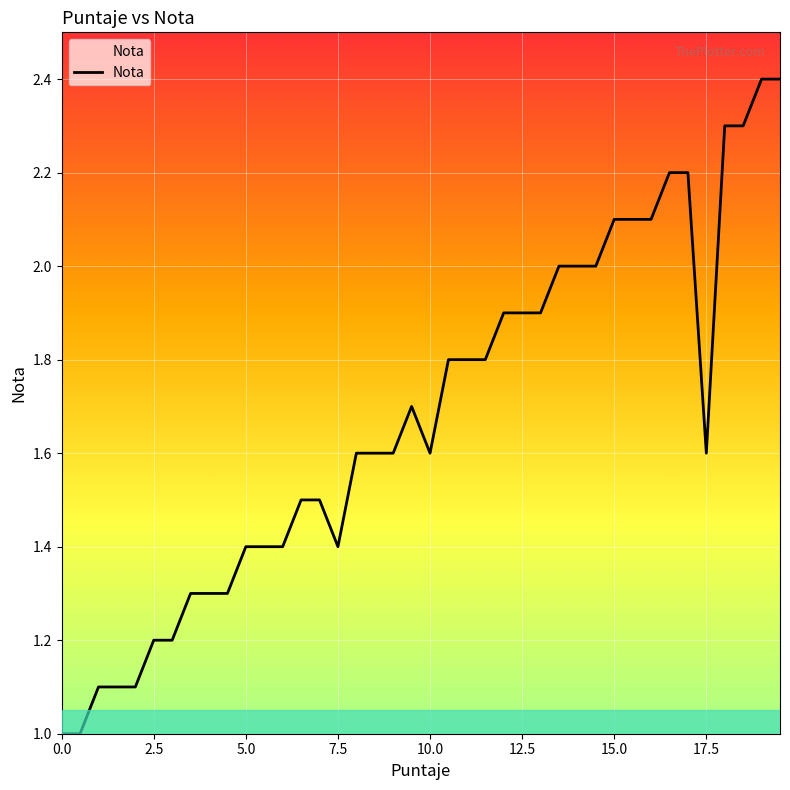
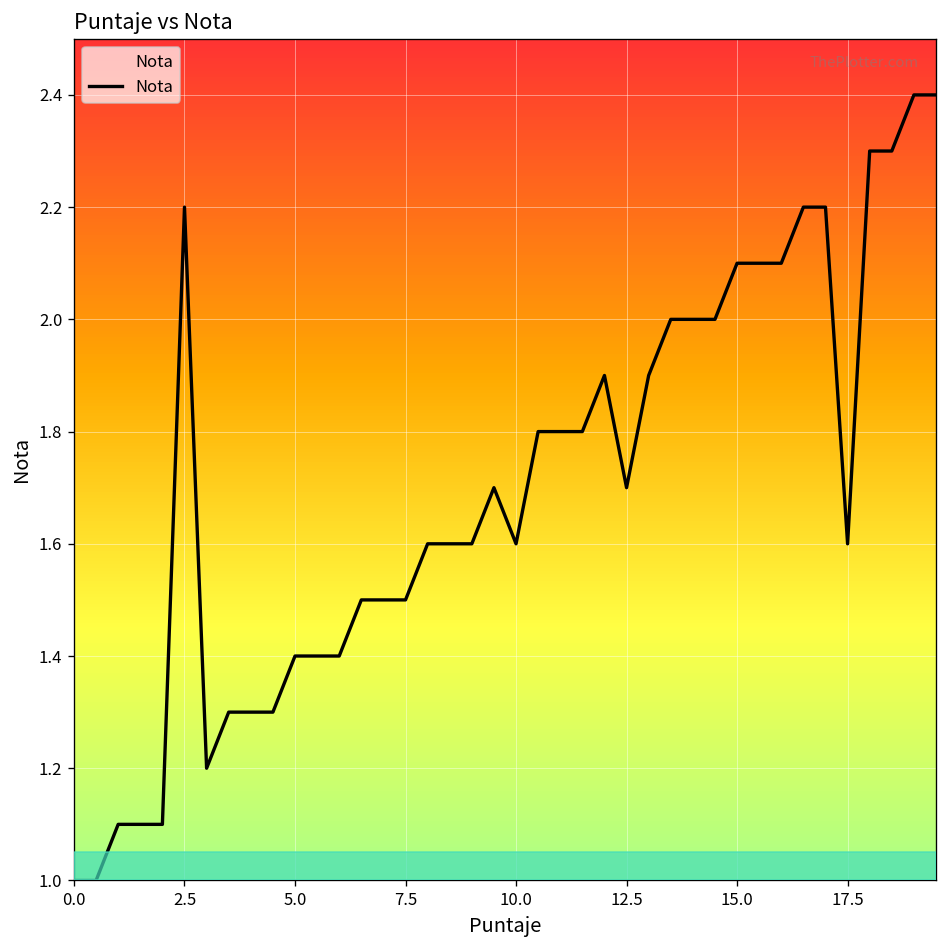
2.5: 1.2 -> 2.2
7.5: 1.4 -> 1.5
12.5: 1.9 -> 1.7
